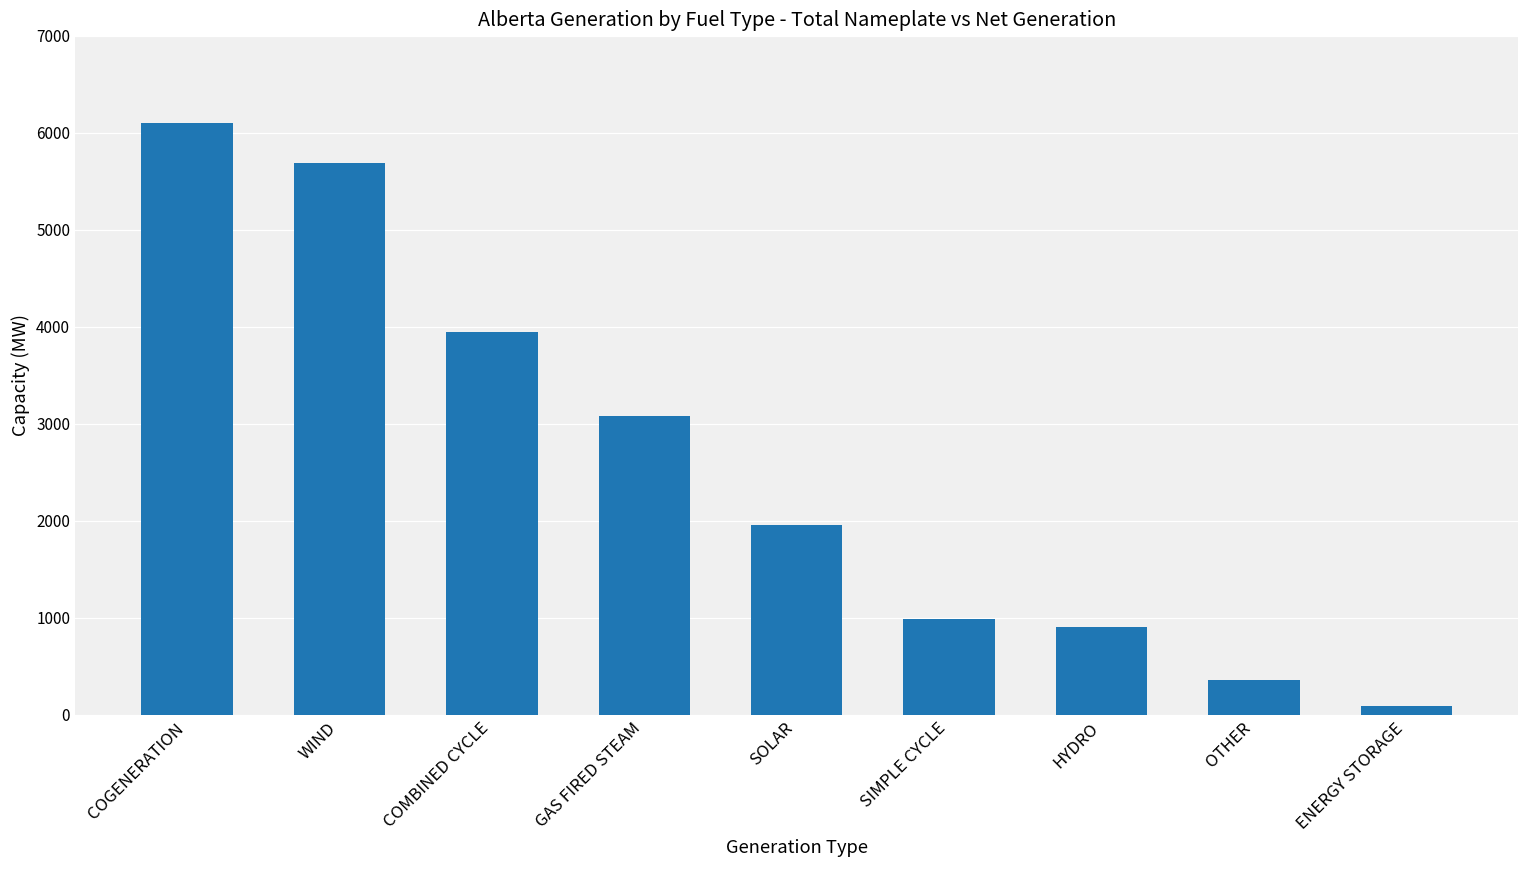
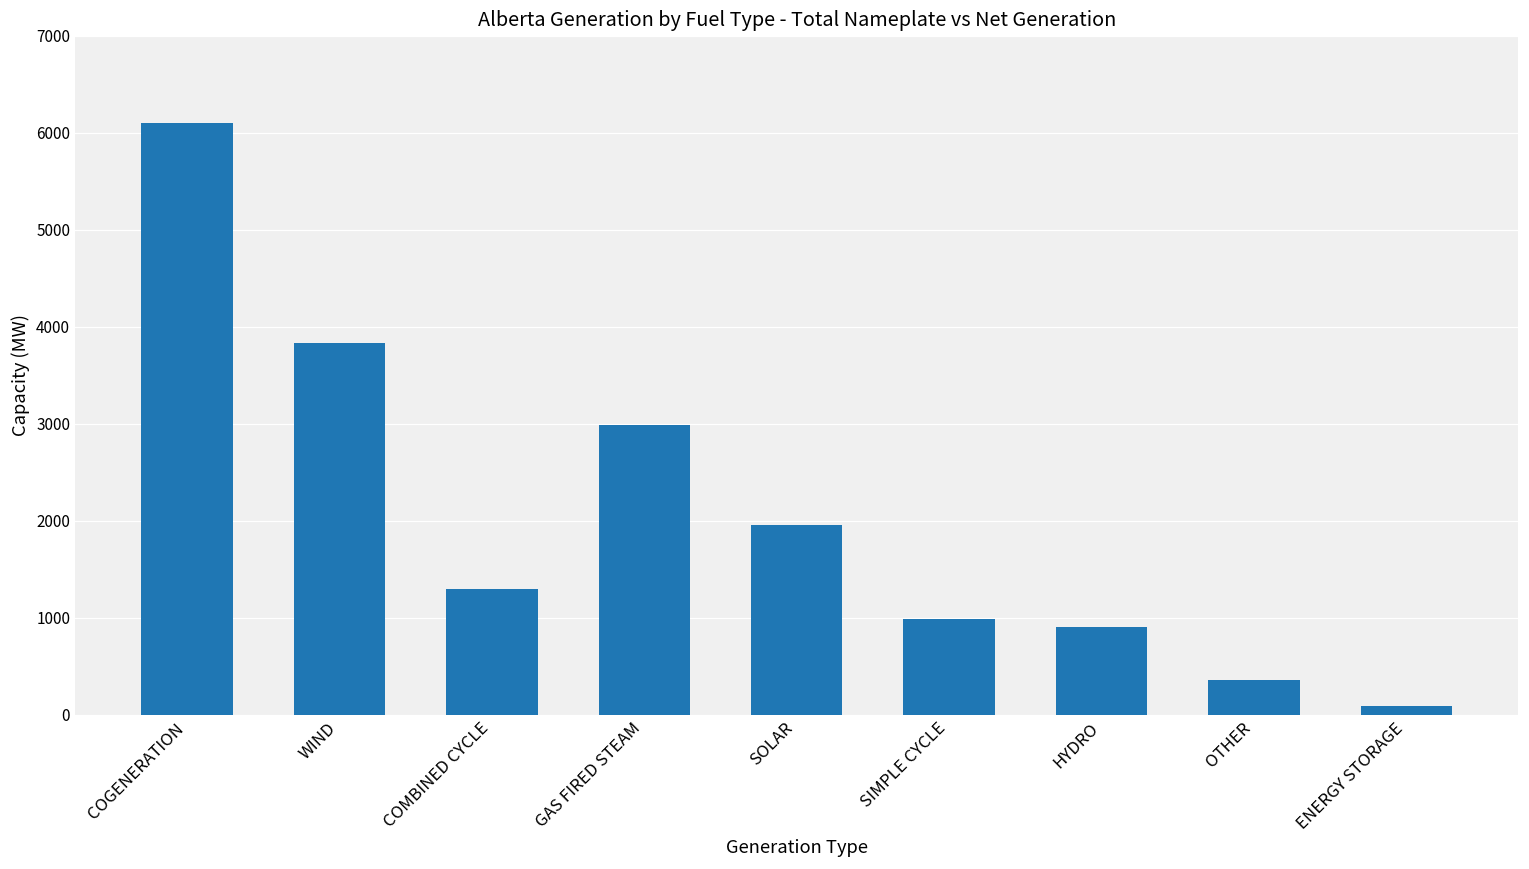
WIND: 5700 -> 3800
COMBINED CYCLE: 3900 -> 1300
GAS FIRED STEAM: 3100 -> 3000
